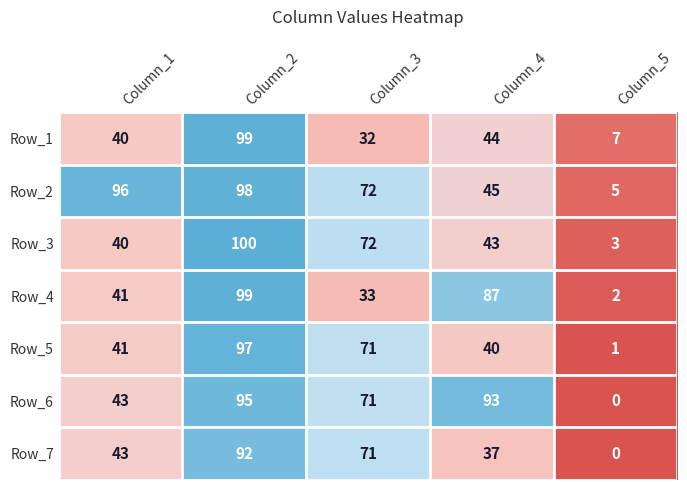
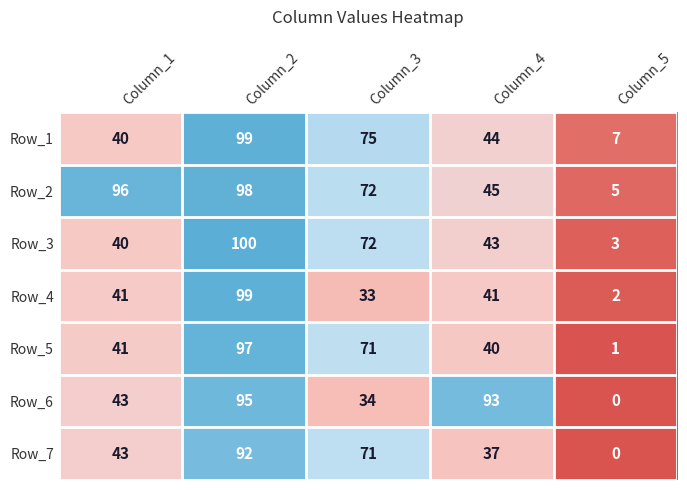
Row_1, Column_3: 32 -> 75
Row_4, Column_4: 87 -> 41
Row_6, Column_3: 71 -> 34
